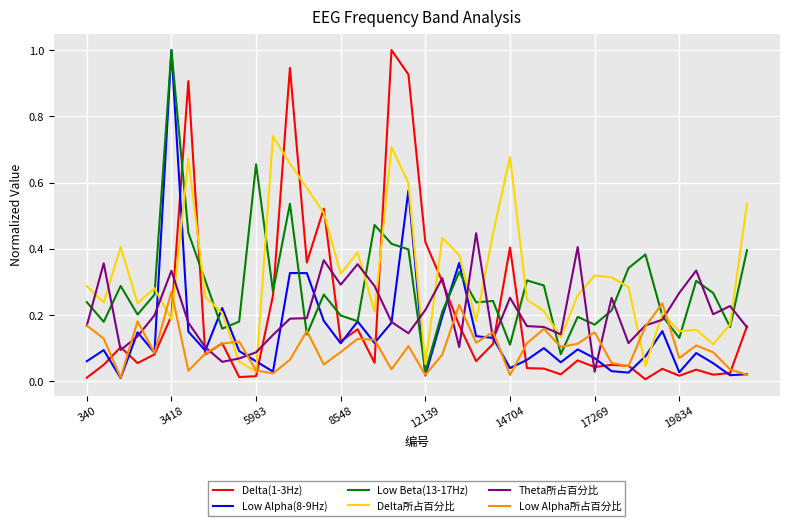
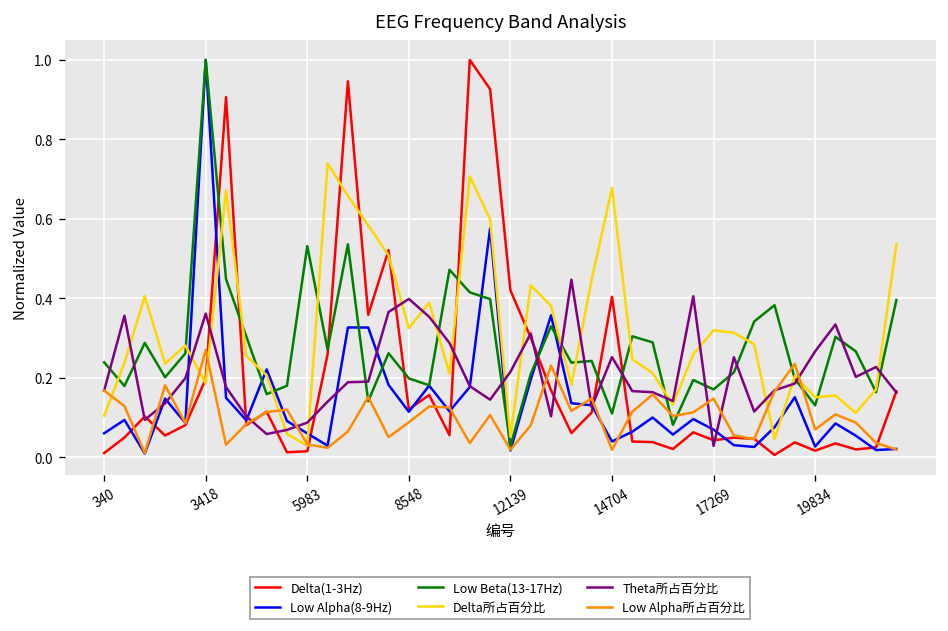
Delta所占百分比, 340: 0.29 -> 0.10
Theta所占百分比, 3418: 0.33 -> 0.36
Low Beta(13-17Hz), 5983: 0.66 -> 0.53
Theta所占百分比, 8548: 0.29 -> 0.40
